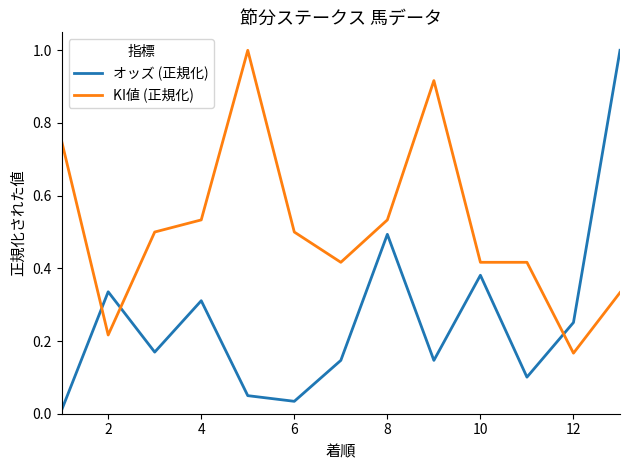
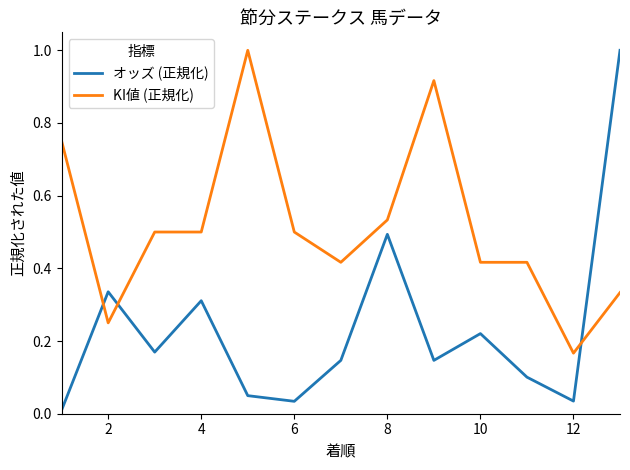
KI値 (正規化), 2: 0.22 -> 0.25
KI値 (正規化), 4: 0.53 -> 0.50
オッズ (正規化), 10: 0.38 -> 0.22
オッズ (正規化), 12: 0.25 -> 0.03
